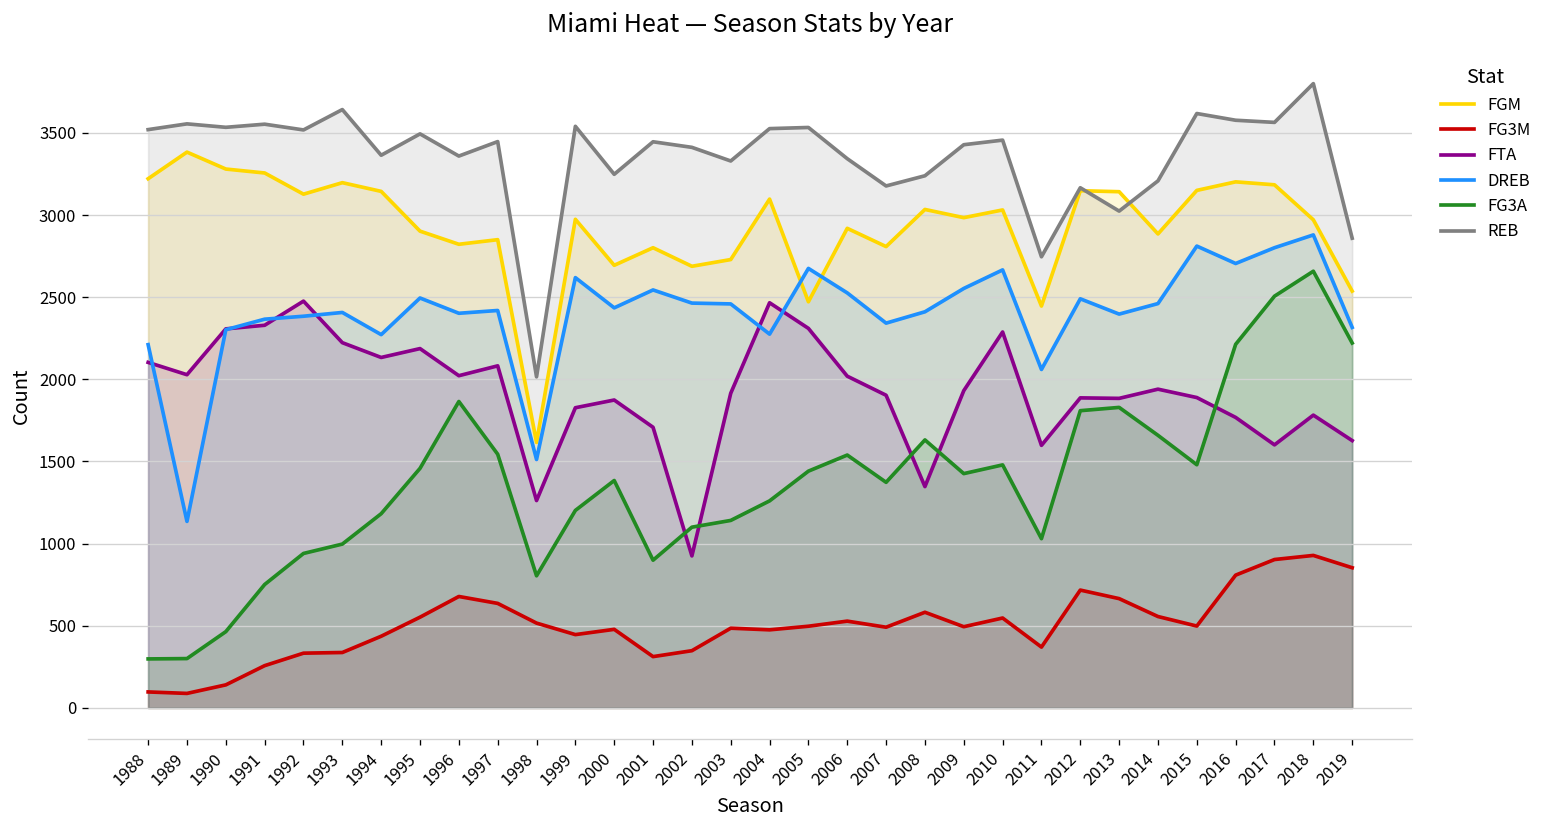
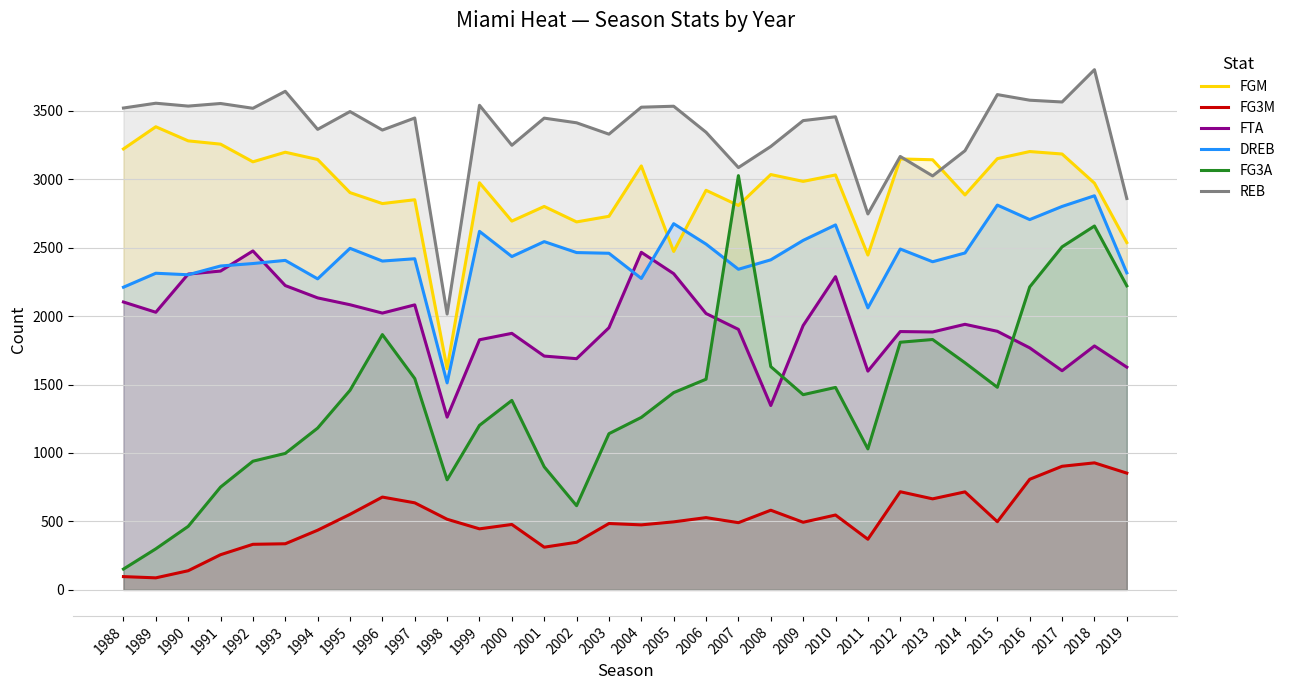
FG3A, 1988: 300 -> 150
DREB, 1989: 1140 -> 2310
FTA, 1995: 2190 -> 2080
FTA, 2002: 930 -> 1690
FG3A, 2002: 1100 -> 620
FG3A, 2007: 1370 -> 3030
REB, 2007: 3180 -> 3090
FG3M, 2014: 560 -> 720
